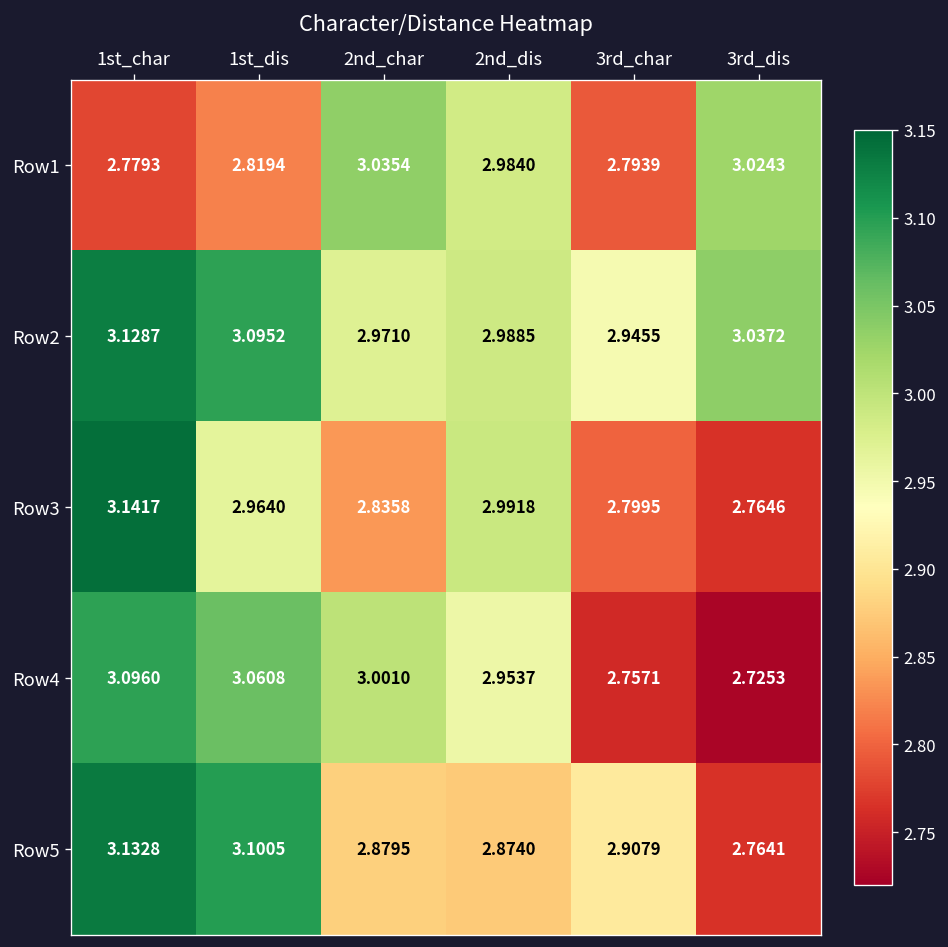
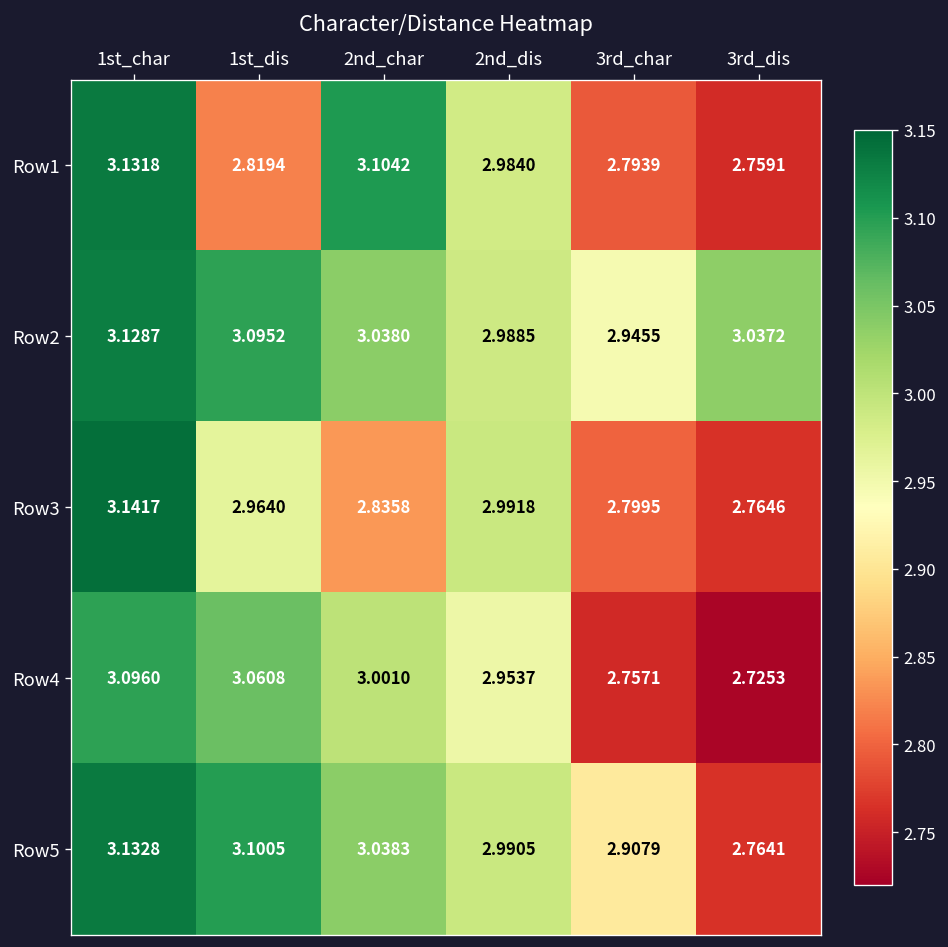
Row1, 1st_char: 2.7793 -> 3.1318
Row1, 2nd_char: 3.0354 -> 3.1042
Row1, 3rd_dis: 3.0243 -> 2.7591
Row2, 2nd_char: 2.9710 -> 3.0380
Row5, 2nd_char: 2.8795 -> 3.0383
Row5, 2nd_dis: 2.8740 -> 2.9905
